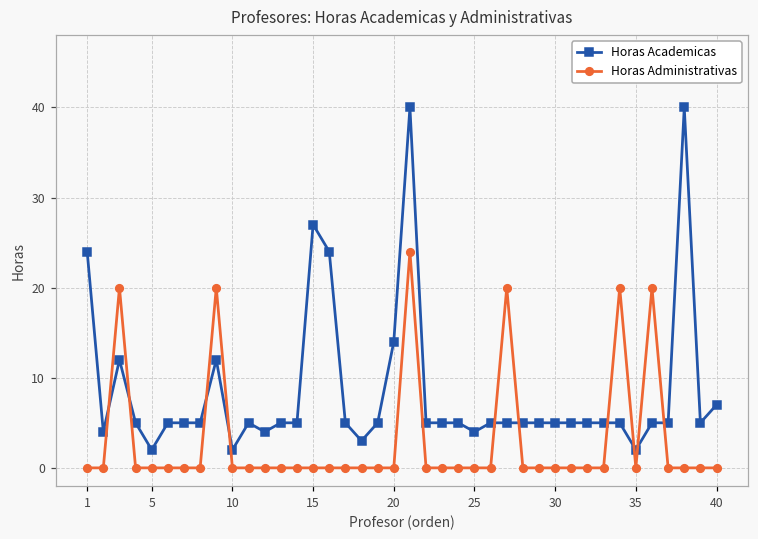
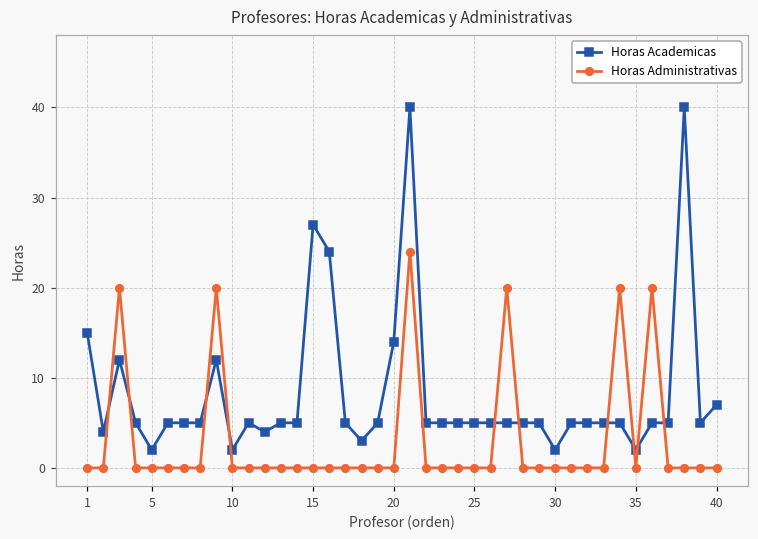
Horas Academicas, 1: 24 -> 15
Horas Academicas, 25: 4 -> 5
Horas Academicas, 30: 5 -> 2
